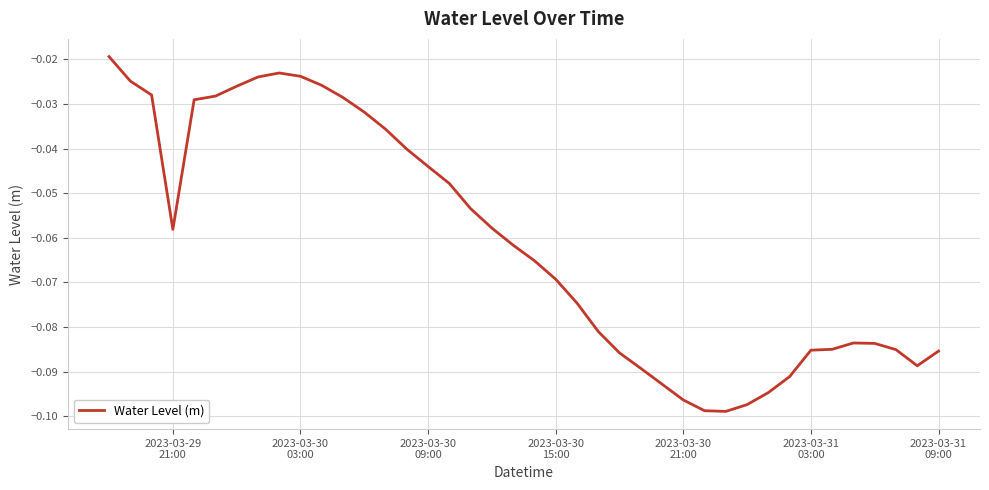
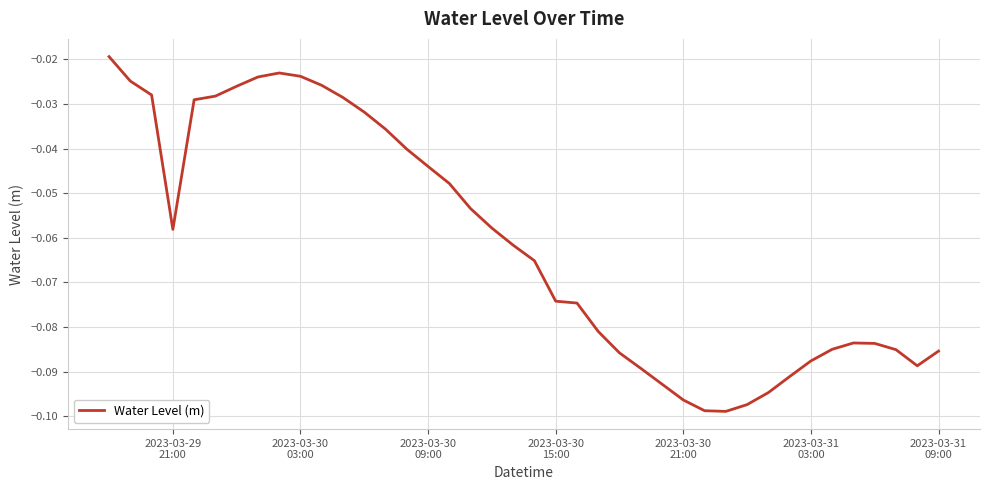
2023-03-30 15:00: -0.069 -> -0.074
2023-03-31 03:00: -0.085 -> -0.088
